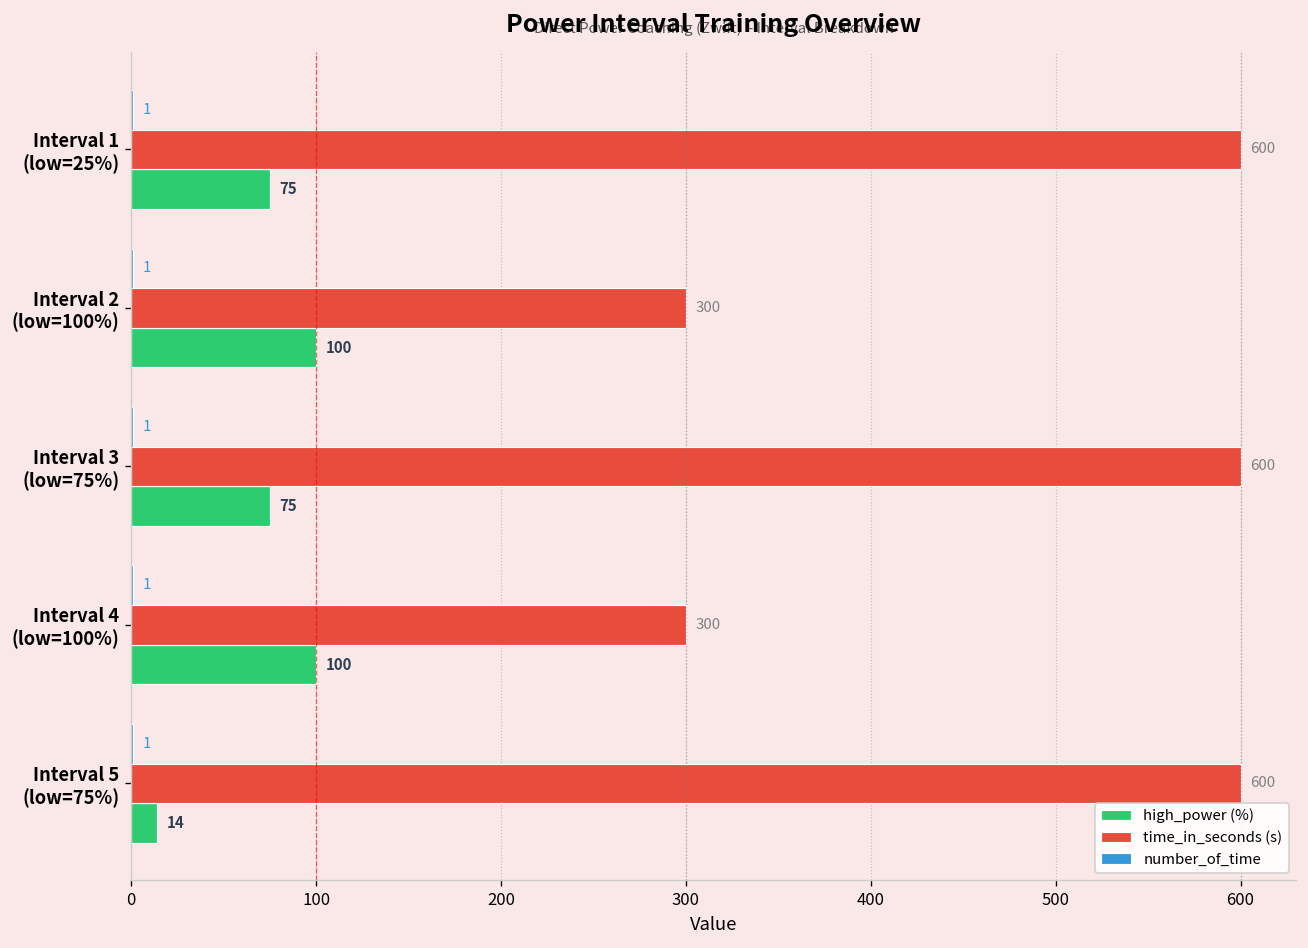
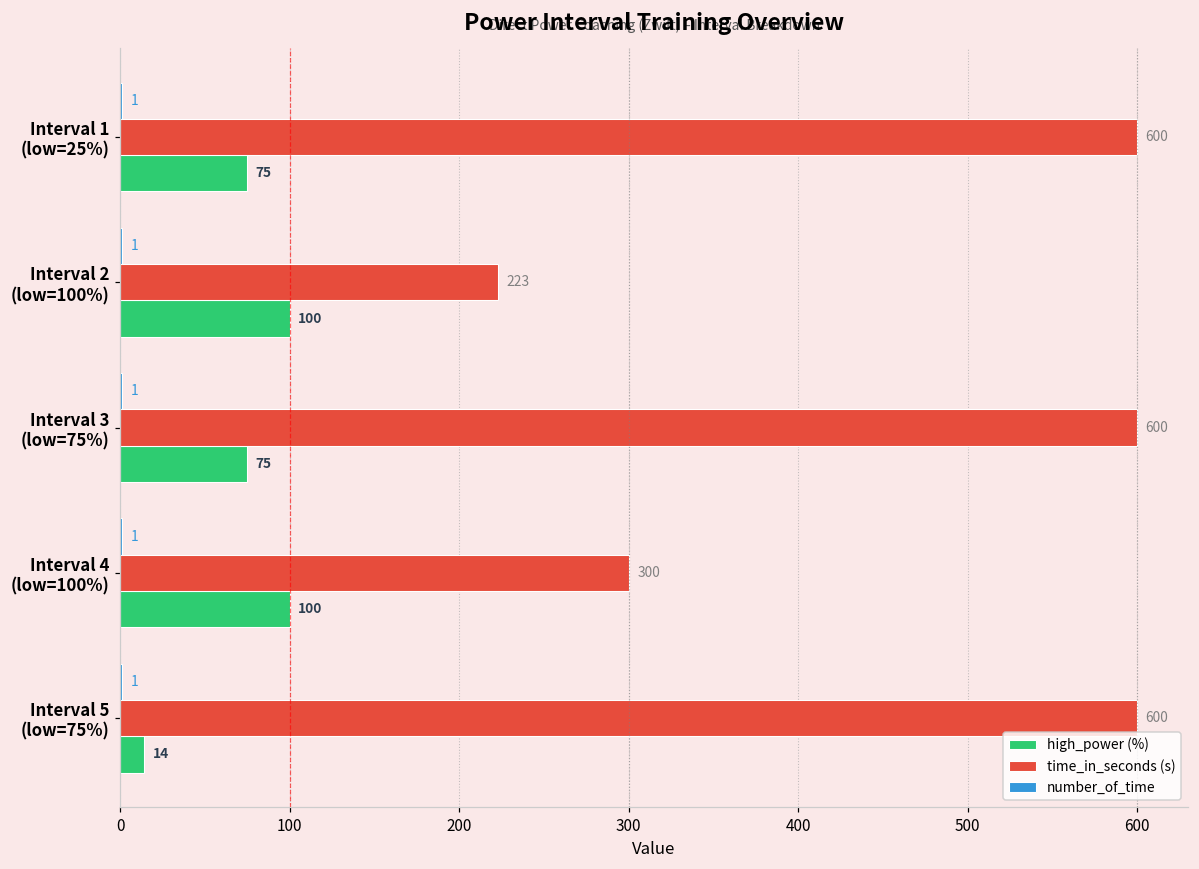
time_in_seconds (s), Interval 2 (low=100%): 300 -> 223
